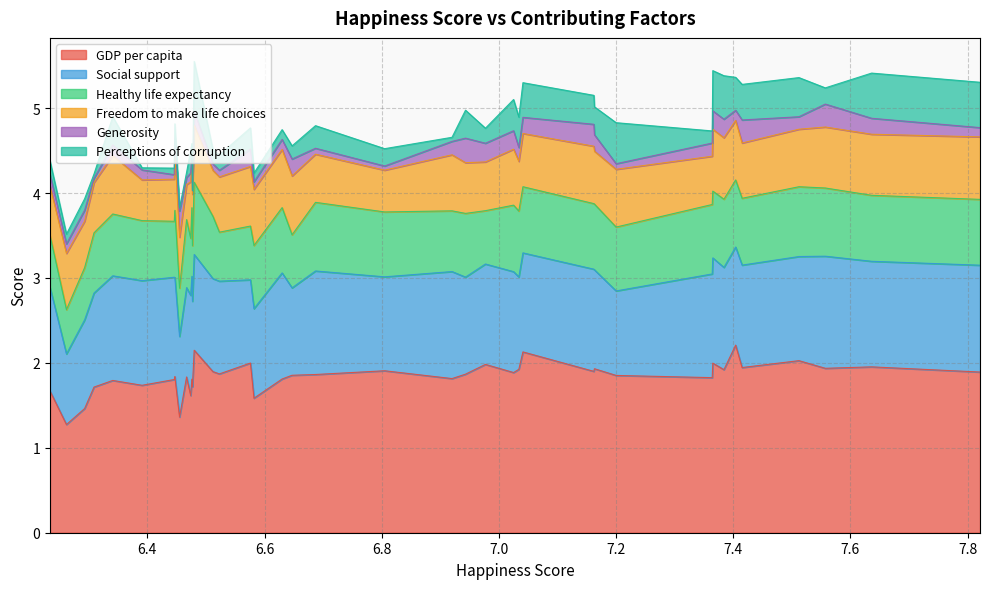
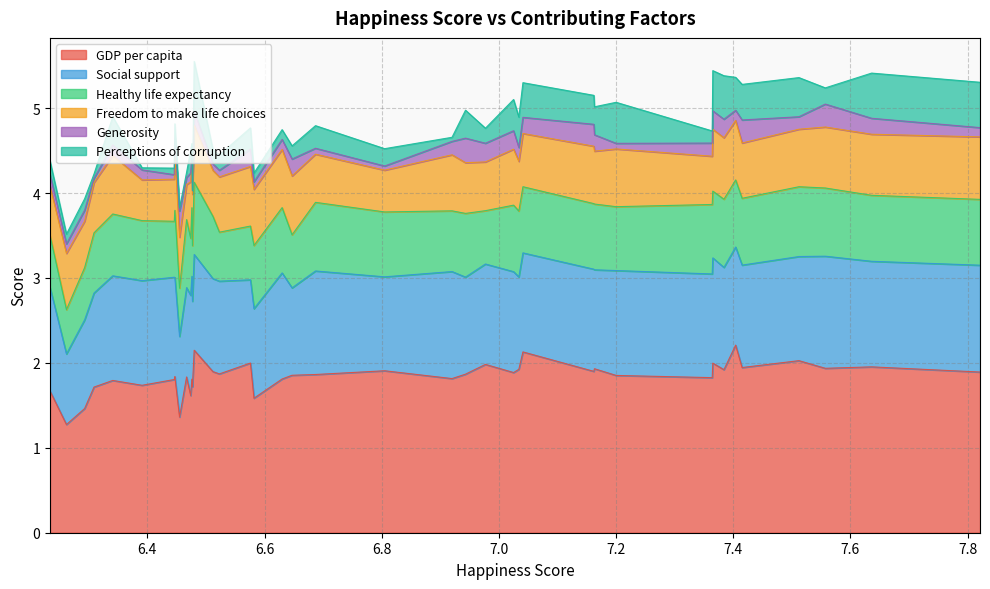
Social support, 7.2: 1.0 -> 1.2
